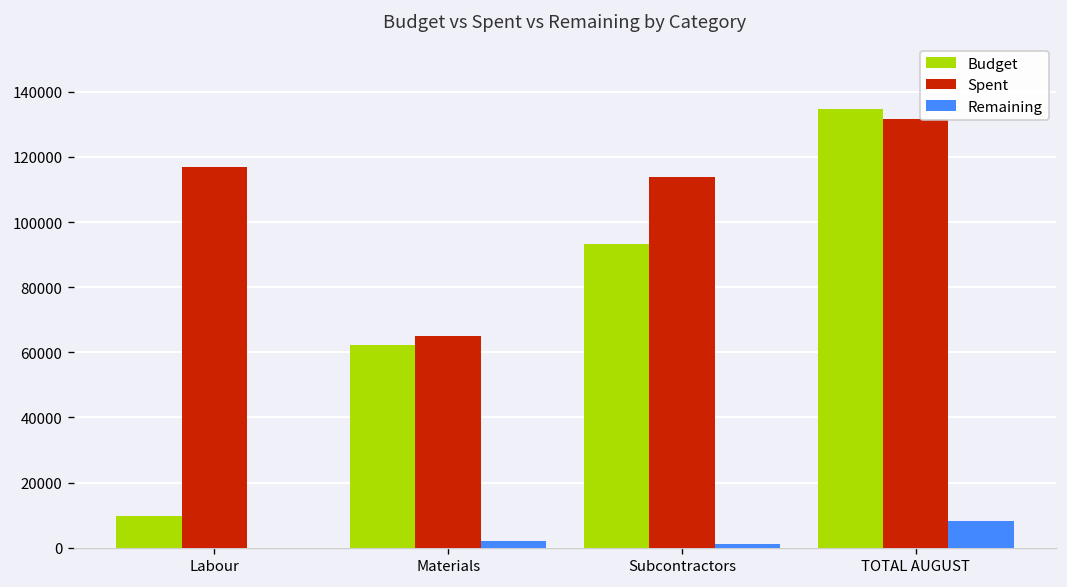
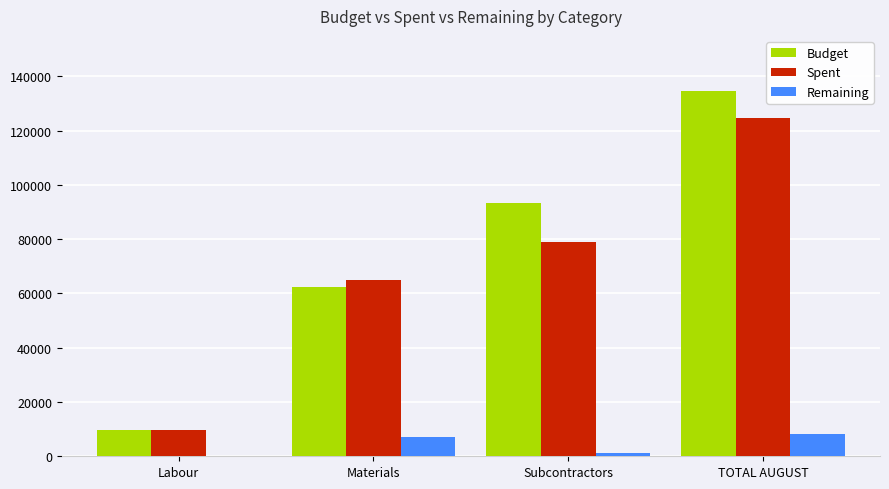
Spent, Labour: 117000 -> 10000
Remaining, Materials: 2000 -> 7000
Spent, Subcontractors: 114000 -> 79000
Spent, TOTAL AUGUST: 132000 -> 125000
